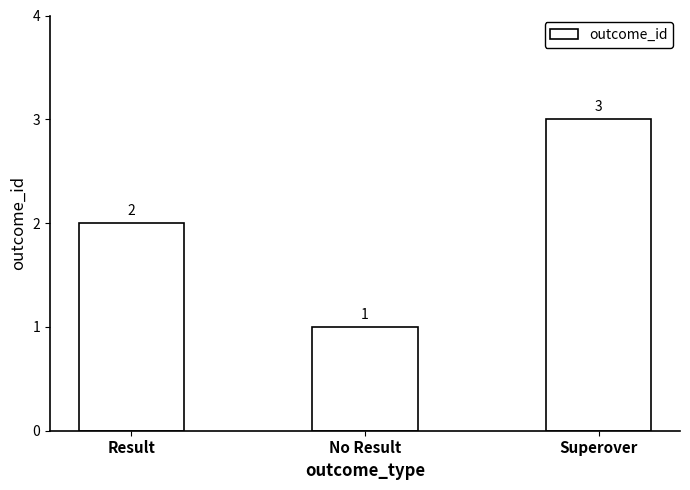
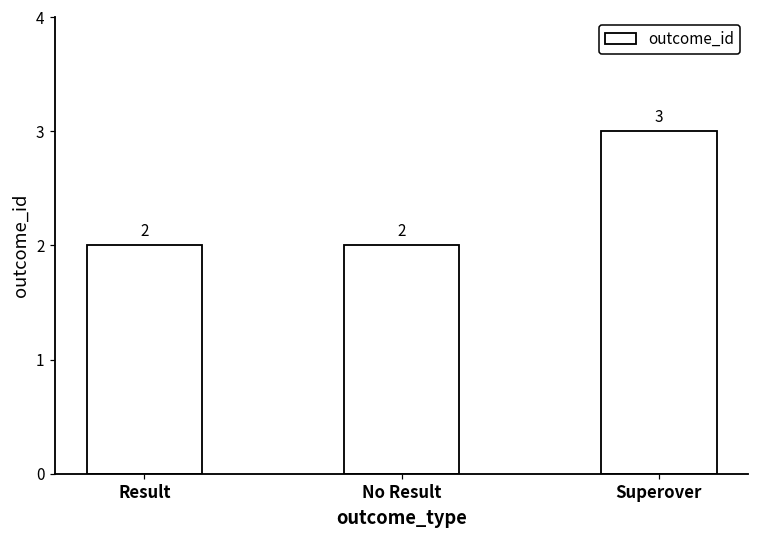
No Result: 1 -> 2
